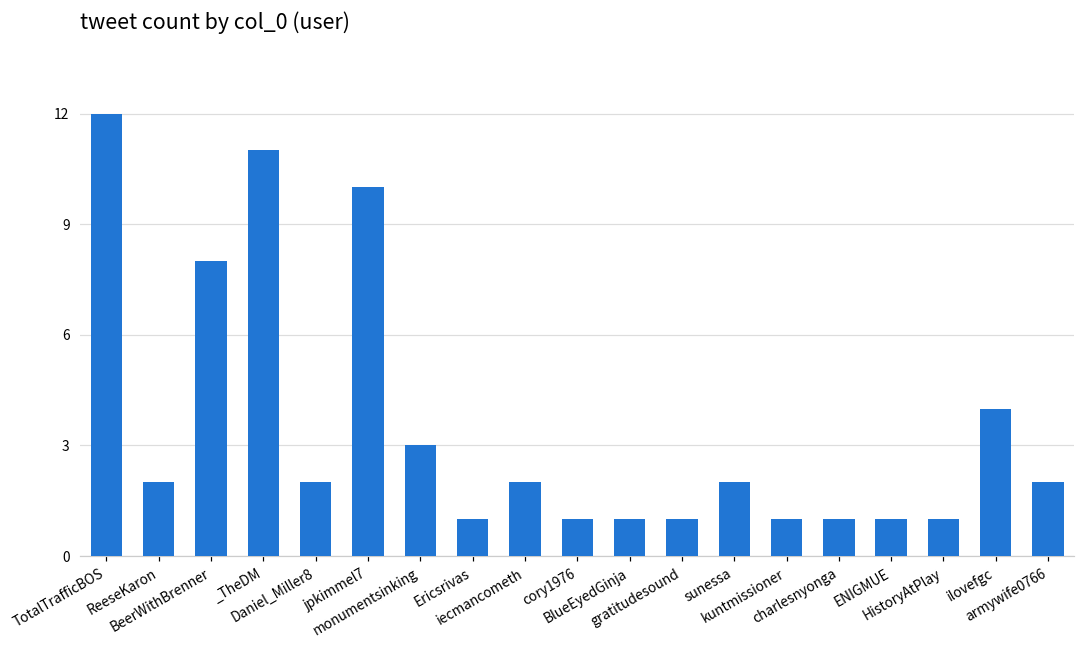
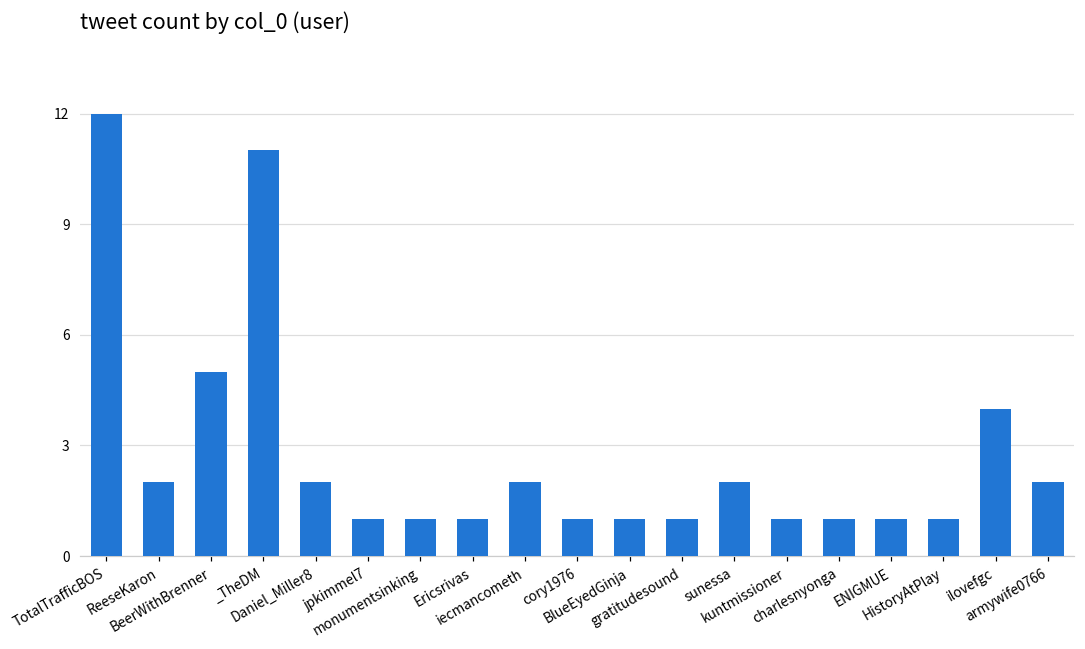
BeerWithBrenner: 8 -> 5
jpkimmel7: 10 -> 1
monumentsinking: 3 -> 1
